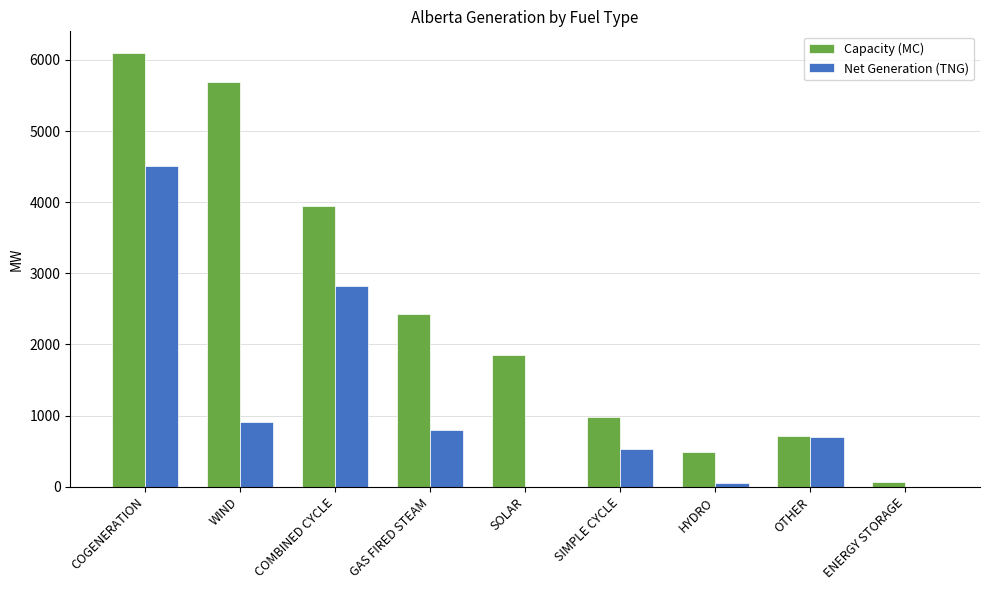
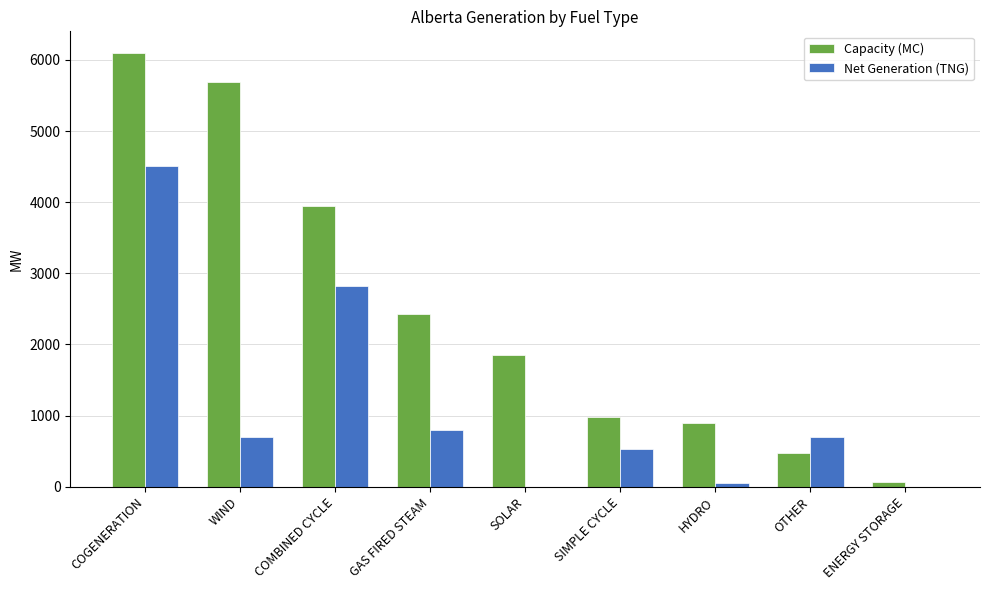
Net Generation (TNG), WIND: 900 -> 700
Capacity (MC), HYDRO: 500 -> 900
Capacity (MC), OTHER: 700 -> 500
